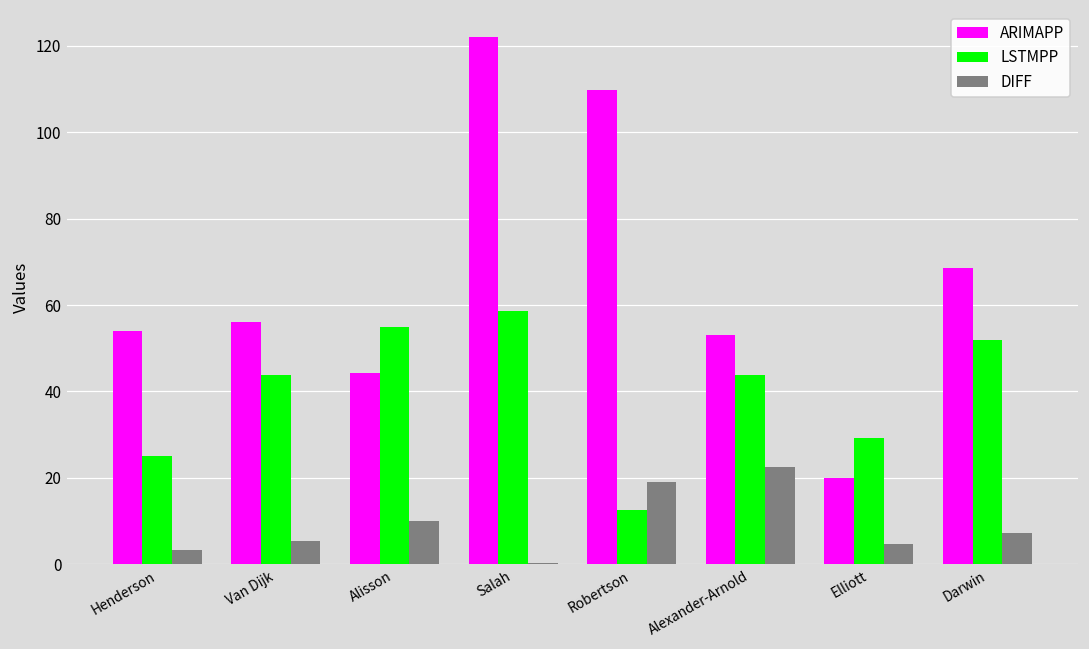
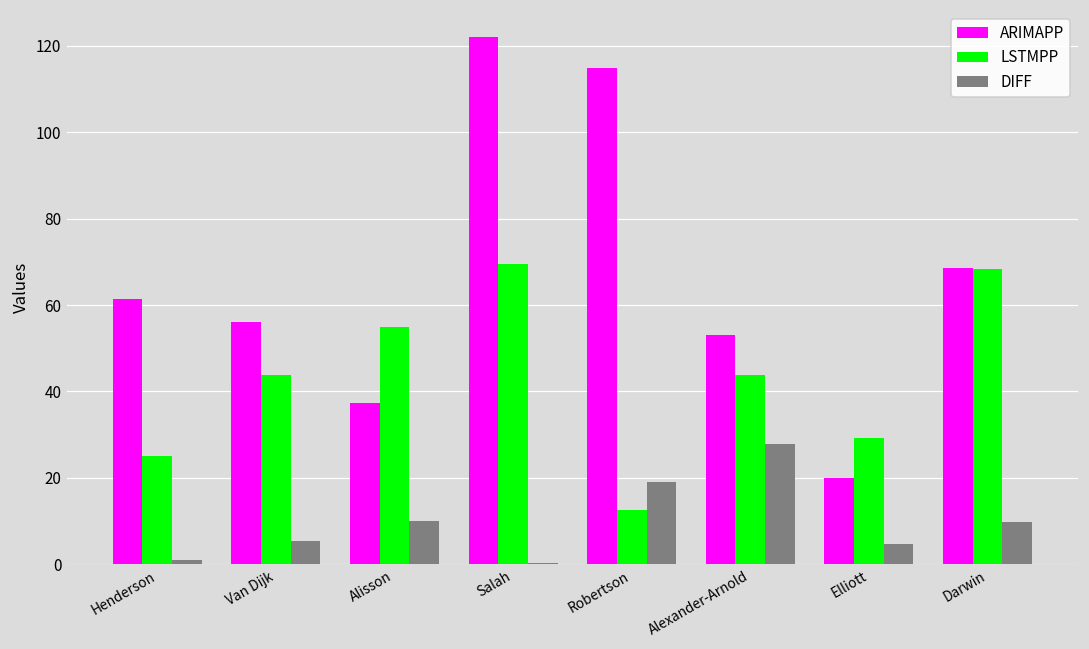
ARIMAPP, Henderson: 54 -> 61
DIFF, Henderson: 3 -> 1
ARIMAPP, Alisson: 44 -> 37
LSTMPP, Salah: 59 -> 70
ARIMAPP, Robertson: 110 -> 115
DIFF, Alexander-Arnold: 23 -> 28
LSTMPP, Darwin: 52 -> 68
DIFF, Darwin: 7 -> 10
